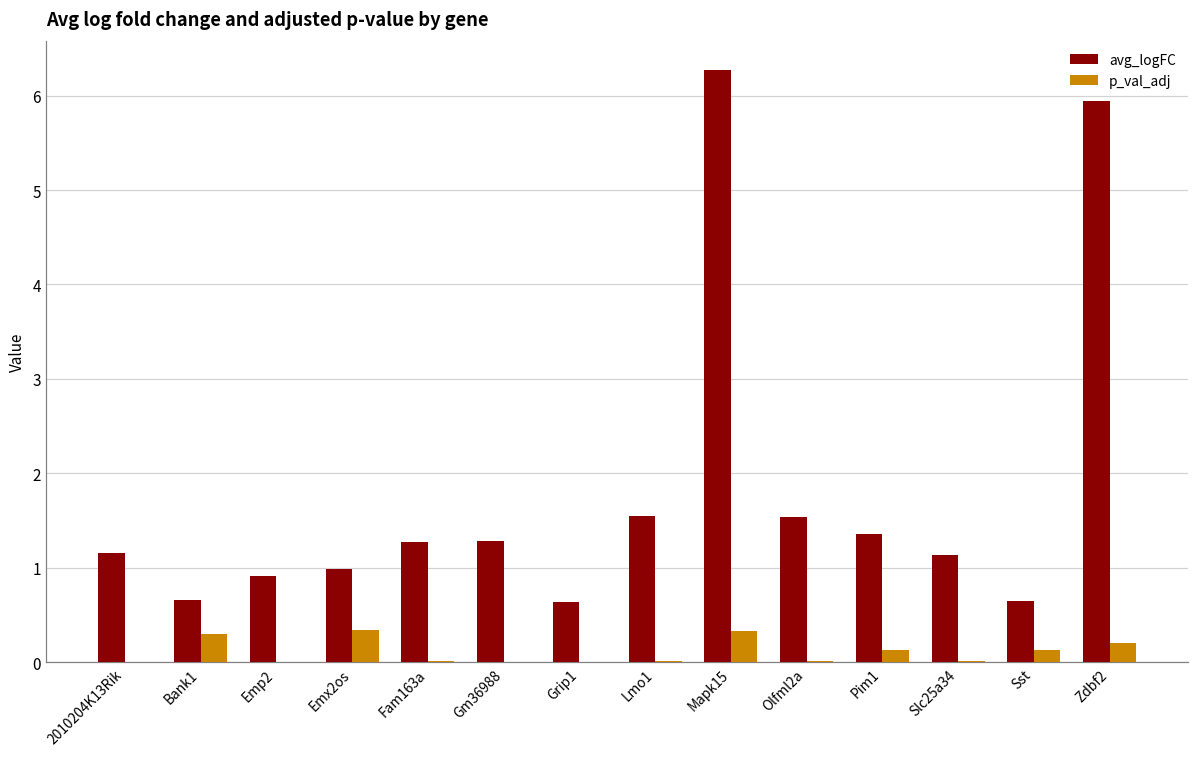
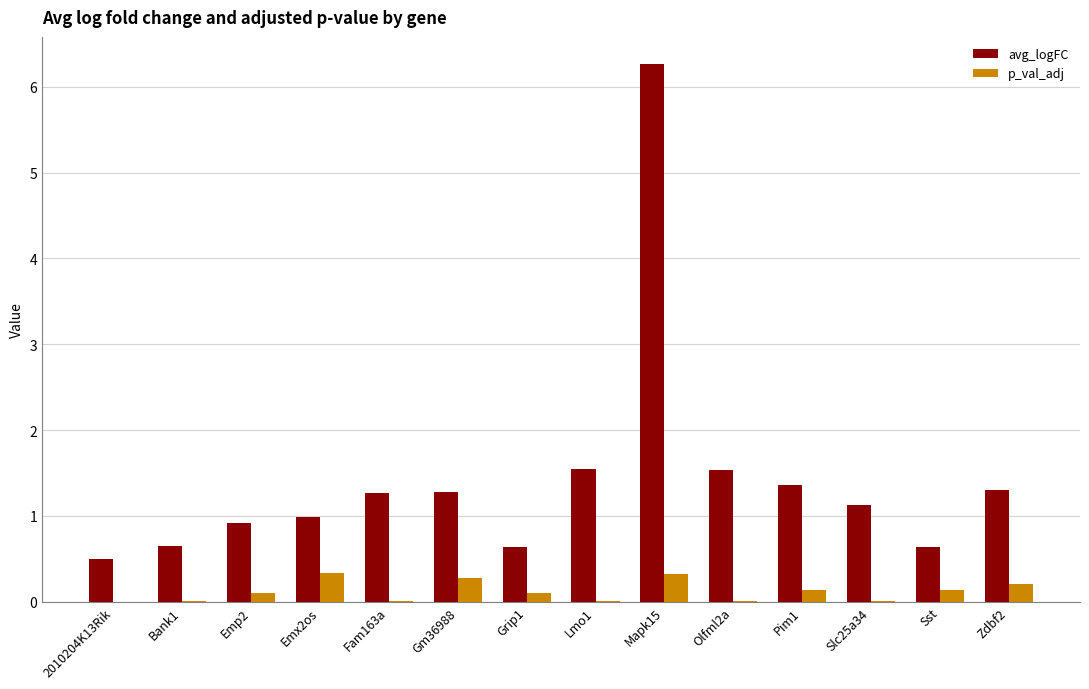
avg_logFC, 2010204K13Rik: 1.2 -> 0.5
p_val_adj, Bank1: 0.3 -> 0.0
p_val_adj, Emp2: 0.0 -> 0.1
p_val_adj, Gm36988: 0.0 -> 0.3
p_val_adj, Grip1: 0.0 -> 0.1
avg_logFC, Zdbf2: 5.9 -> 1.3
